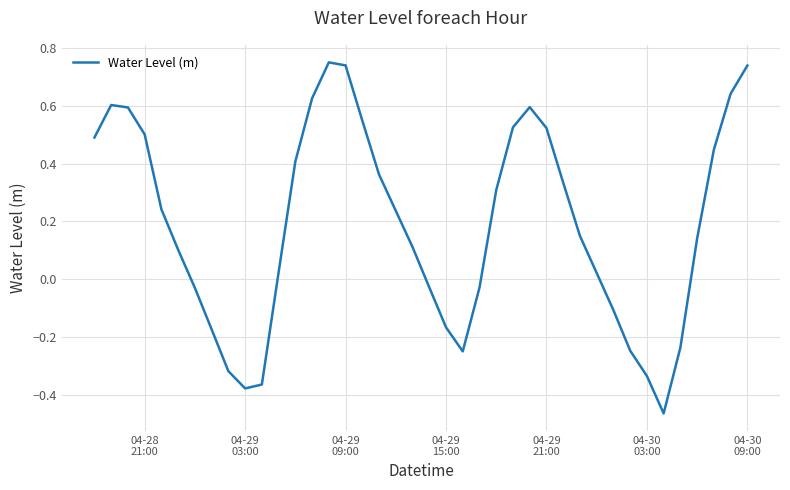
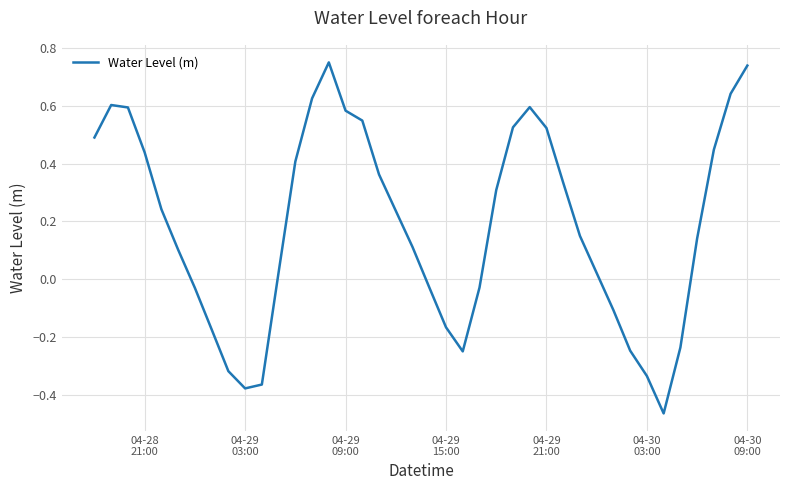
04-28 21:00: 0.50 -> 0.44
04-29 09:00: 0.74 -> 0.58
